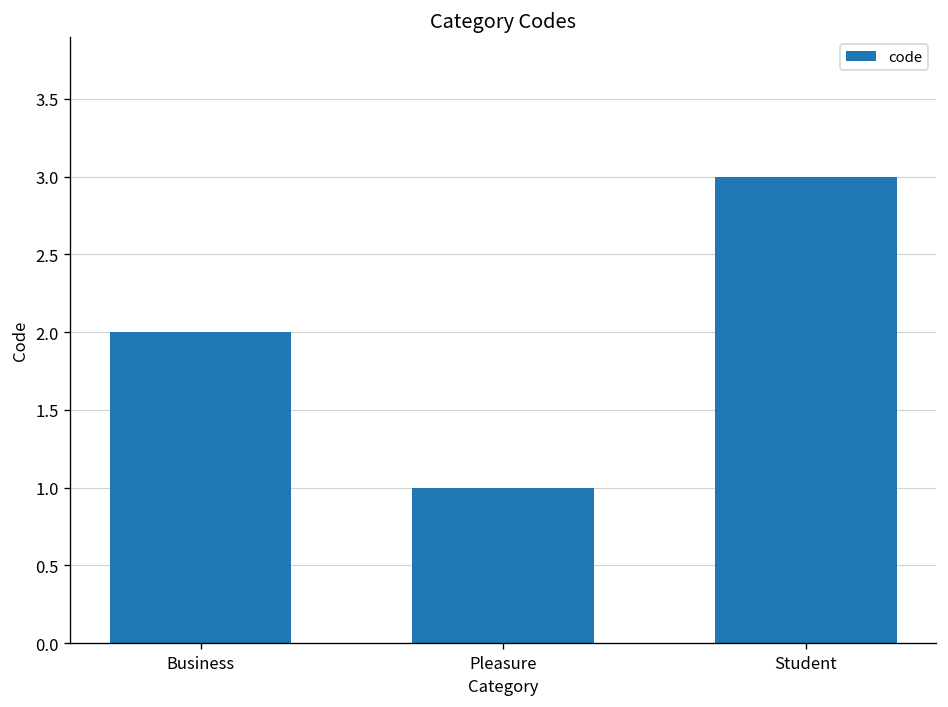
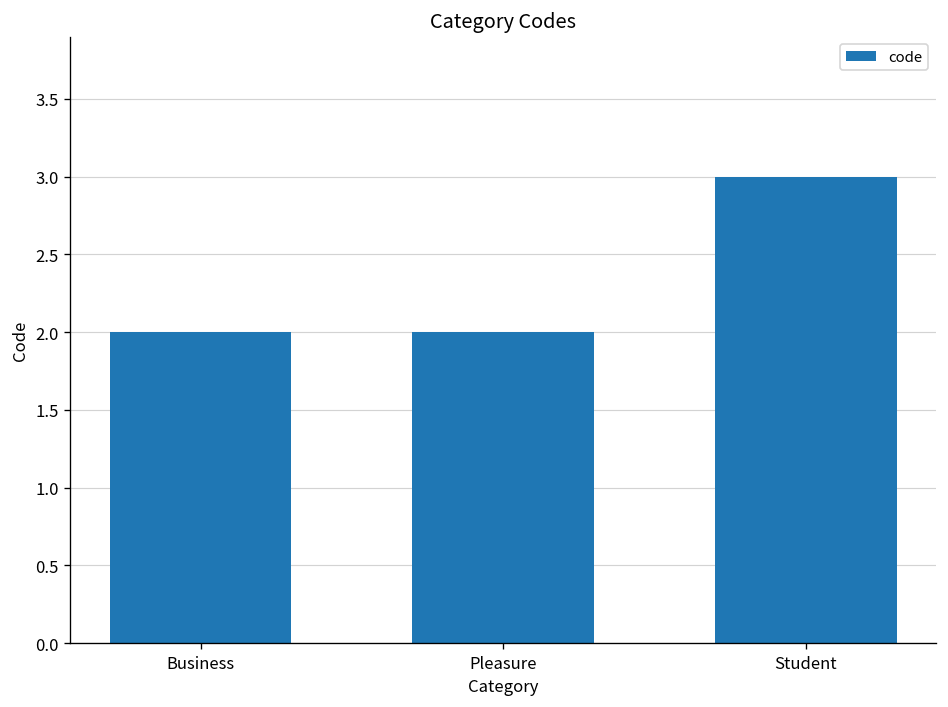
Pleasure: 1 -> 2
